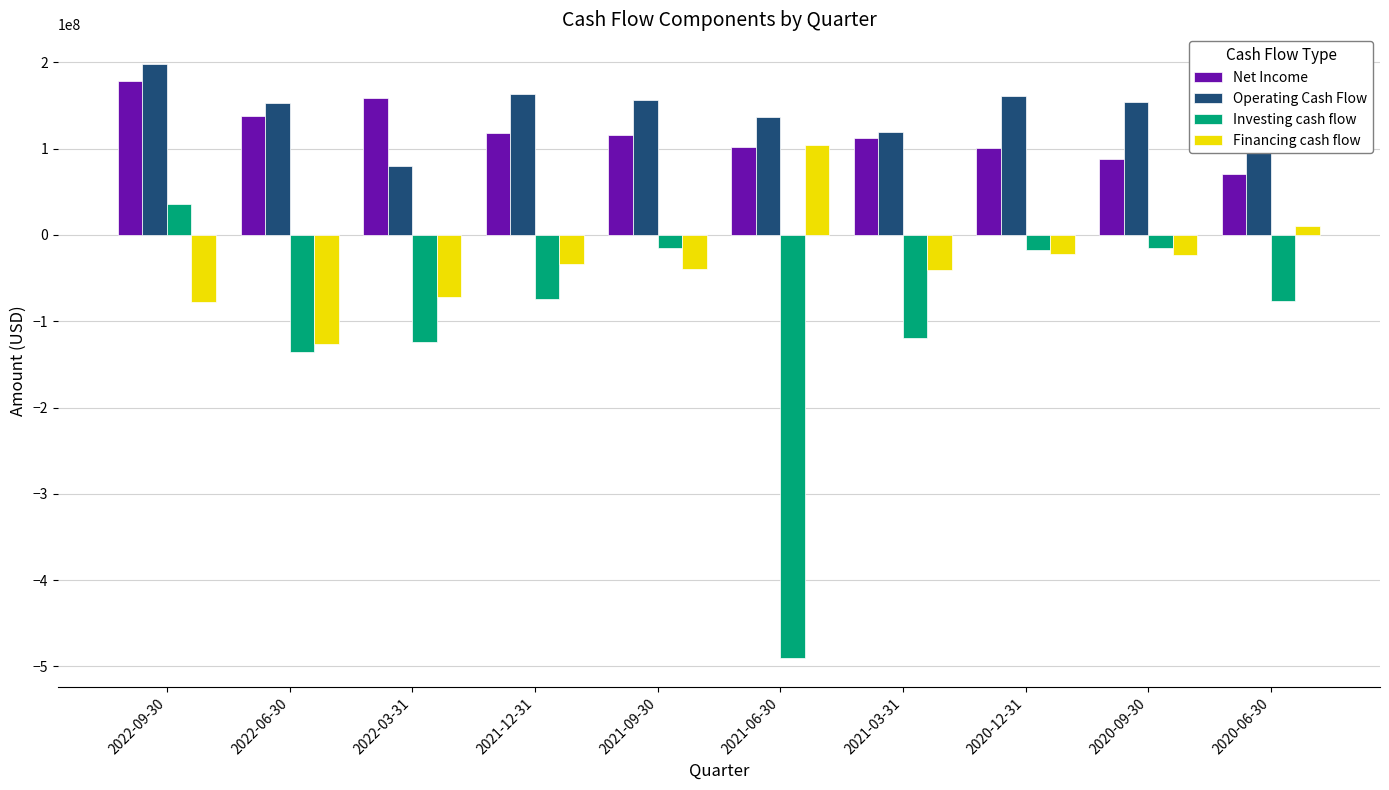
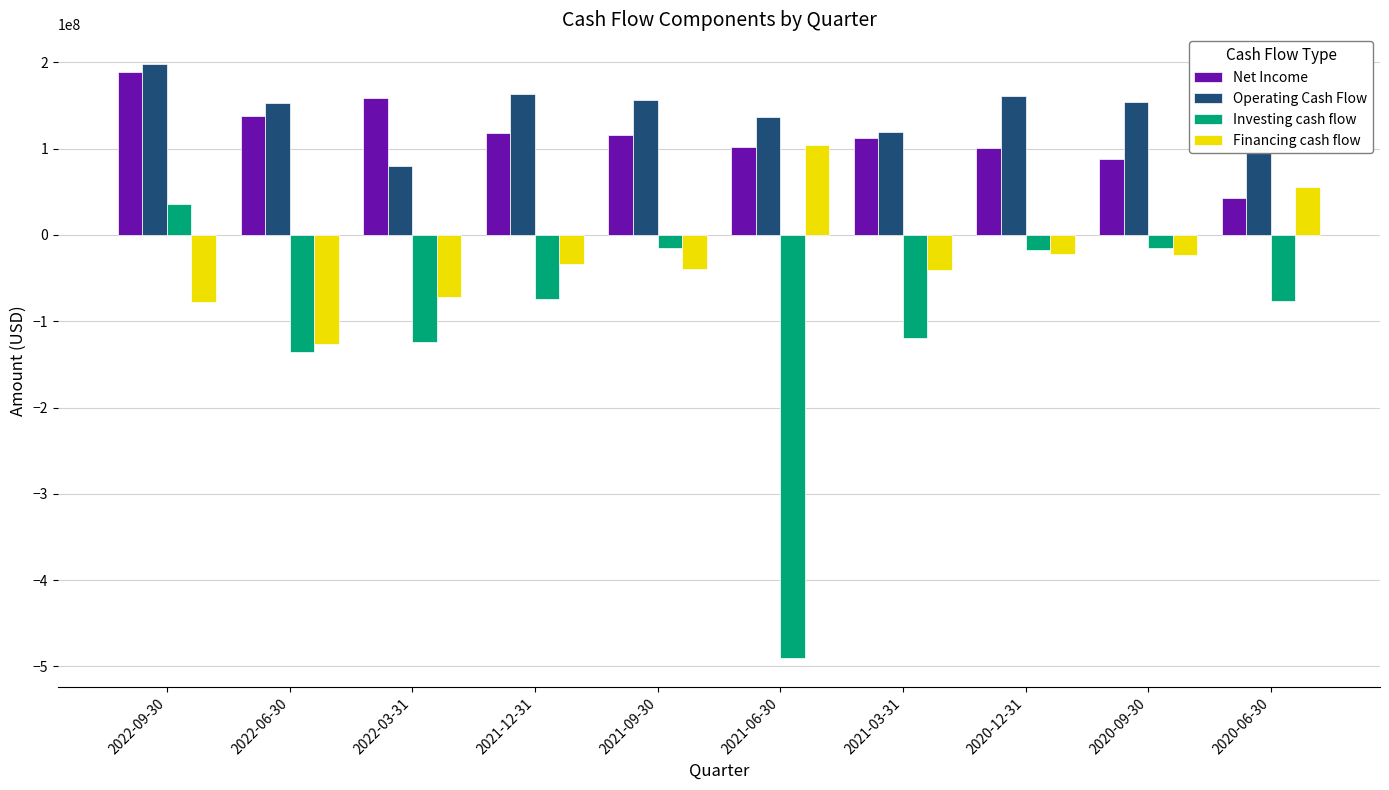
Net Income, 2022-09-30: 180000000 -> 190000000
Net Income, 2020-06-30: 70000000 -> 40000000
Financing cash flow, 2020-06-30: 10000000 -> 60000000
